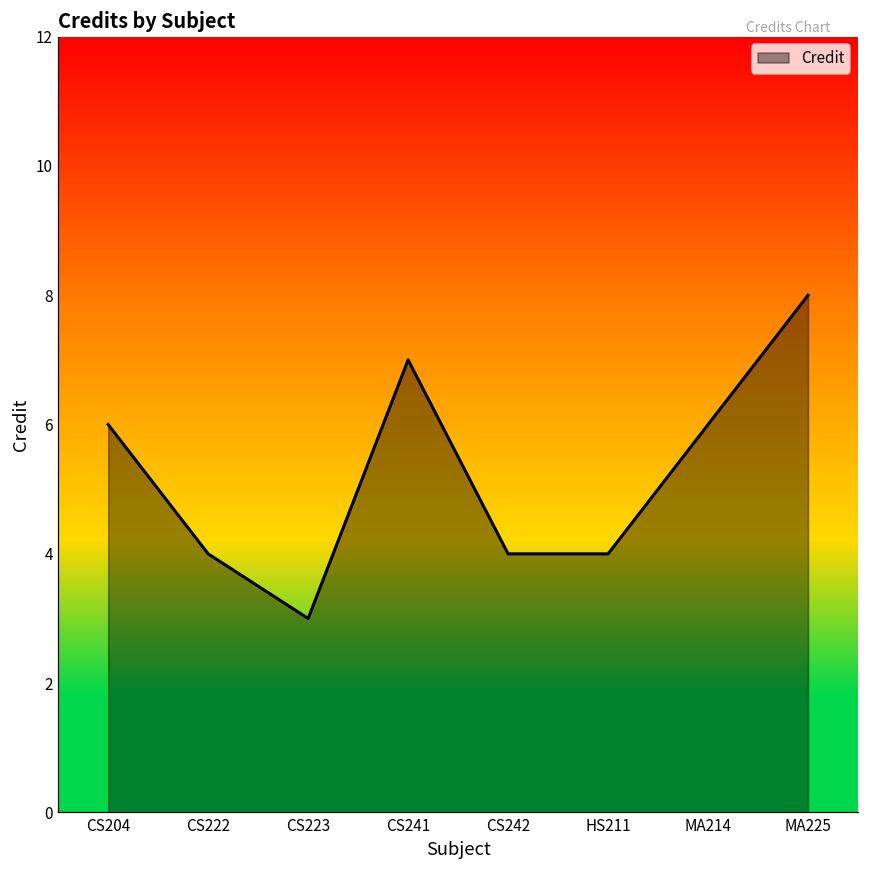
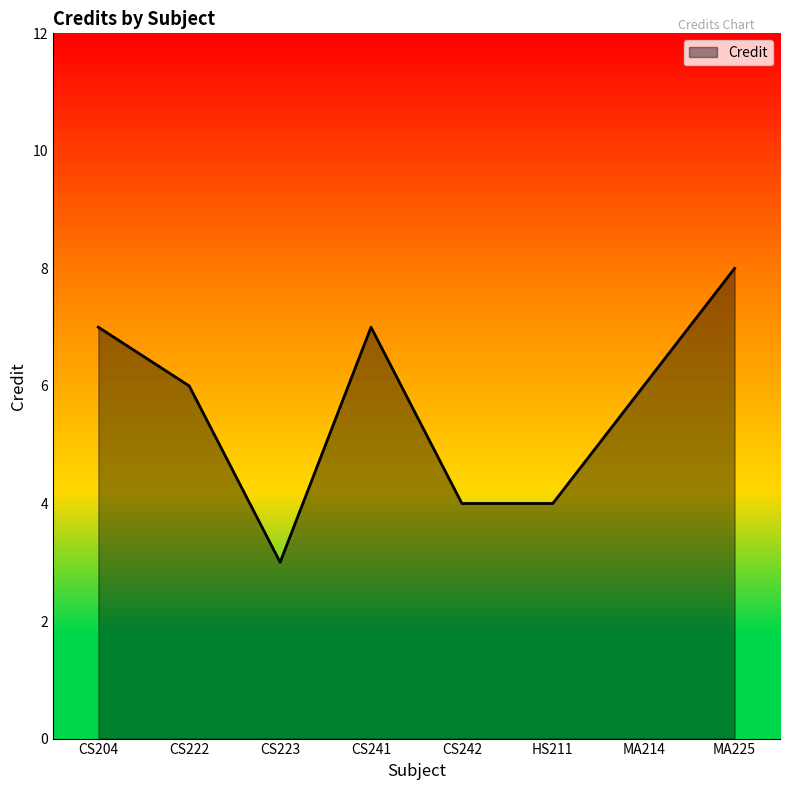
CS204: 6 -> 7
CS222: 4 -> 6
